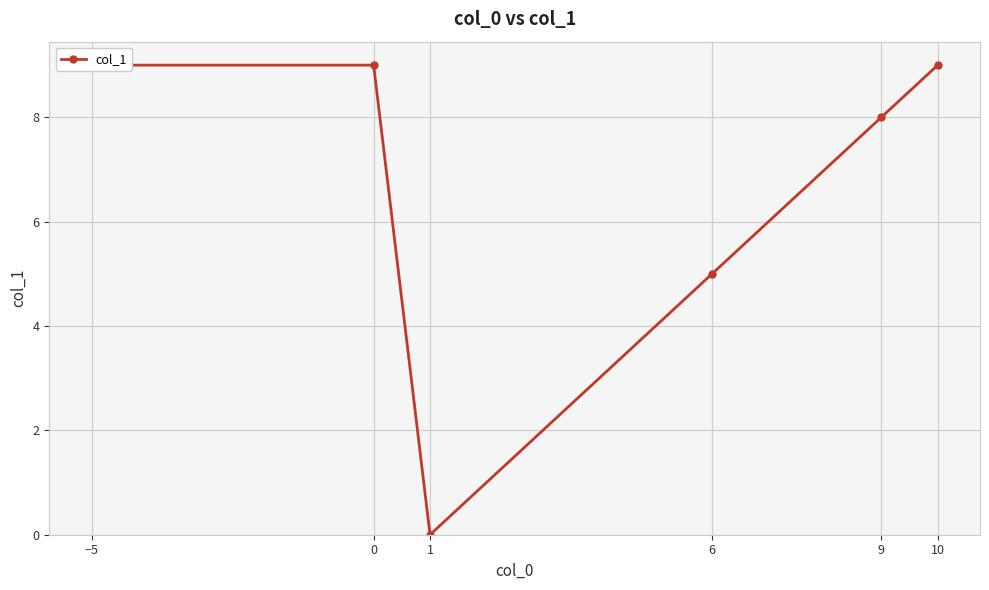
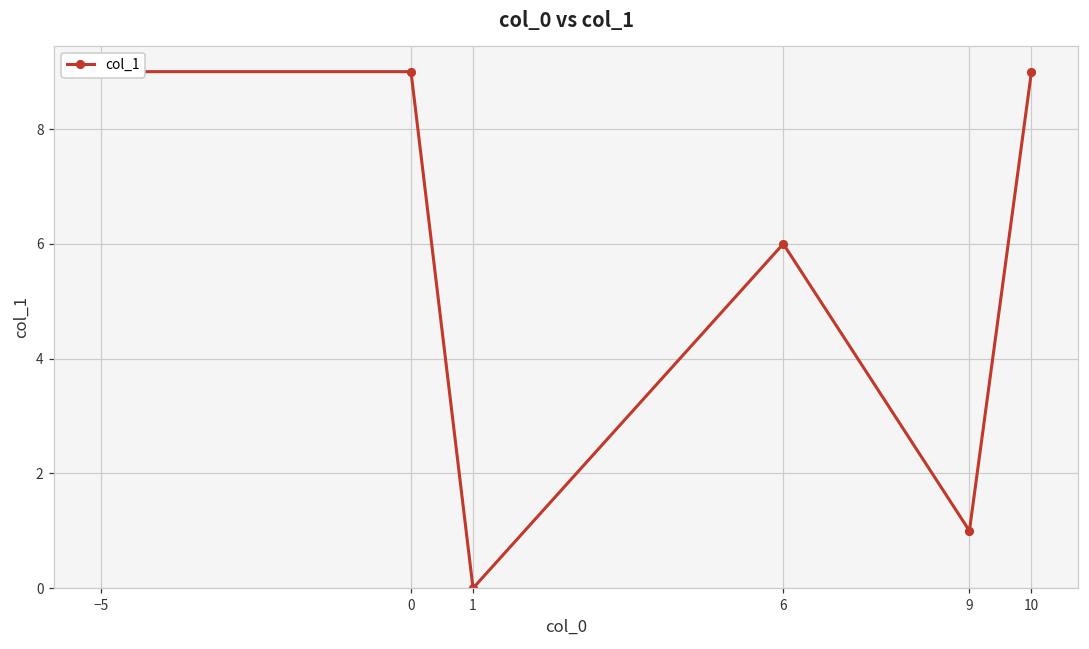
6: 5 -> 6
9: 8 -> 1
